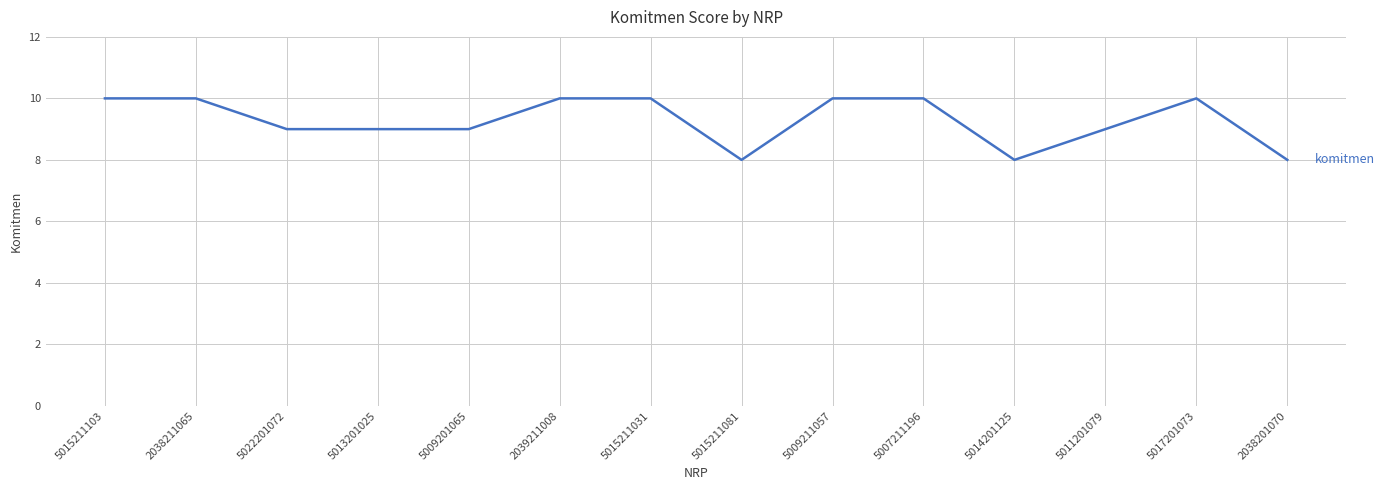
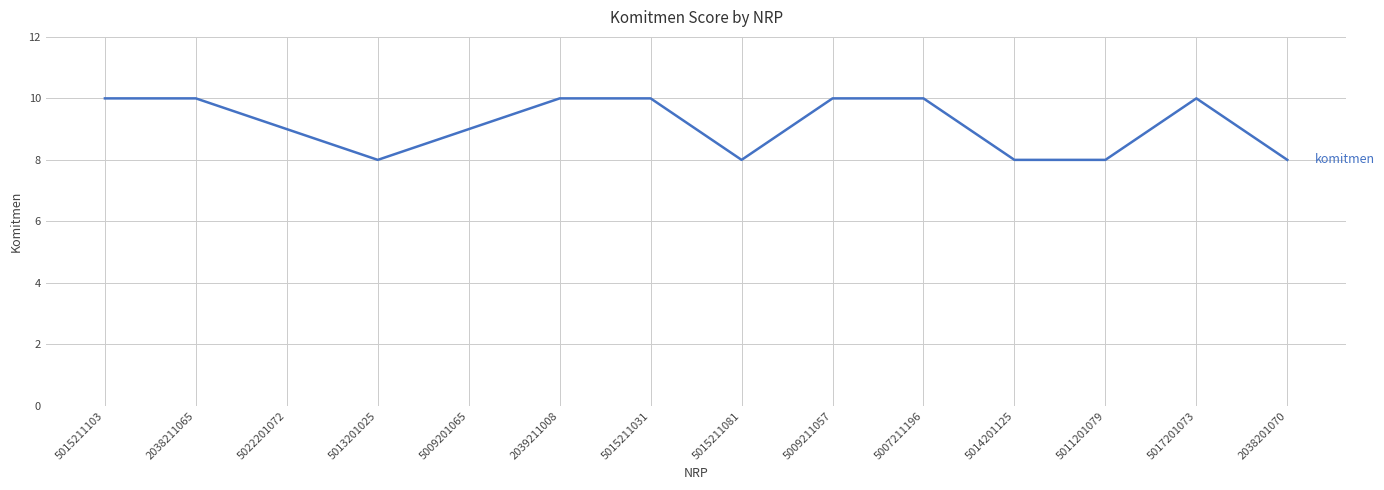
5013201025: 9 -> 8
5011201079: 9 -> 8
